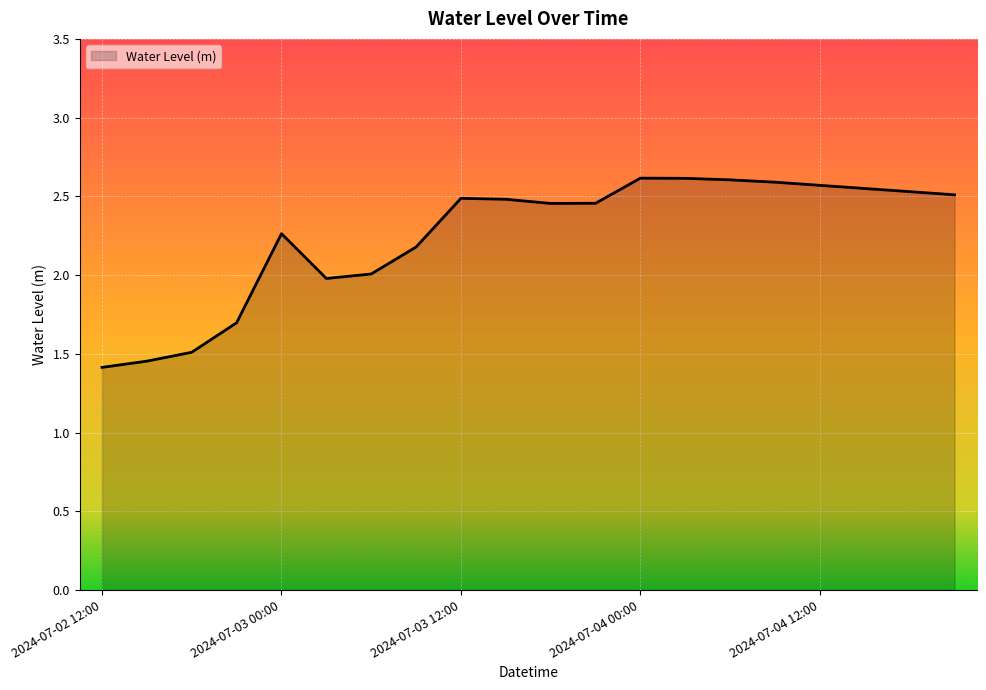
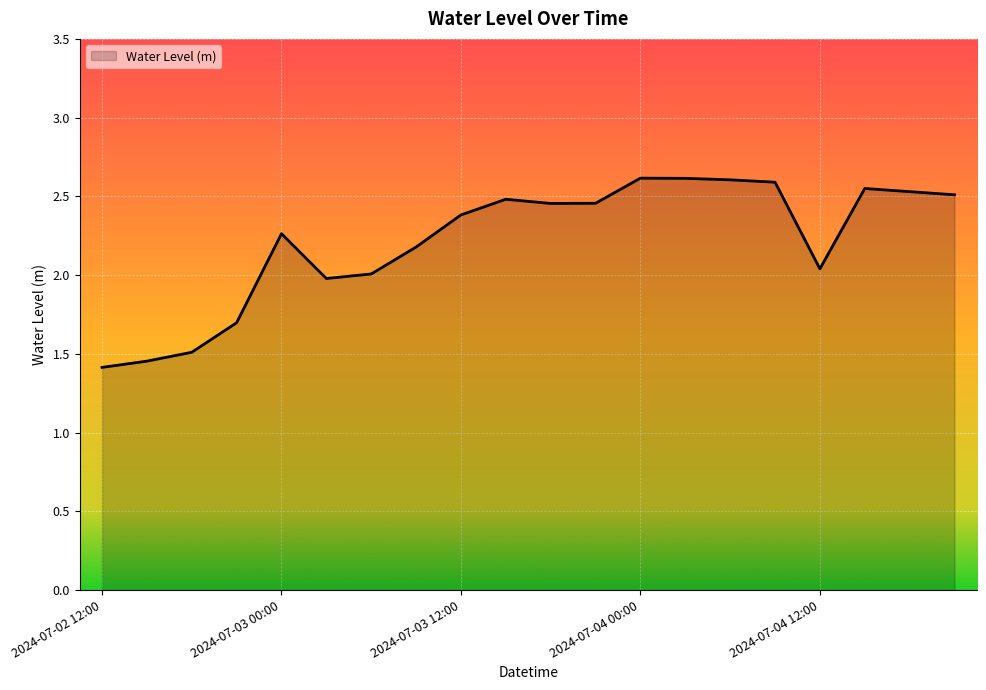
2024-07-03 12:00: 2.49 -> 2.38
2024-07-04 12:00: 2.57 -> 2.04
